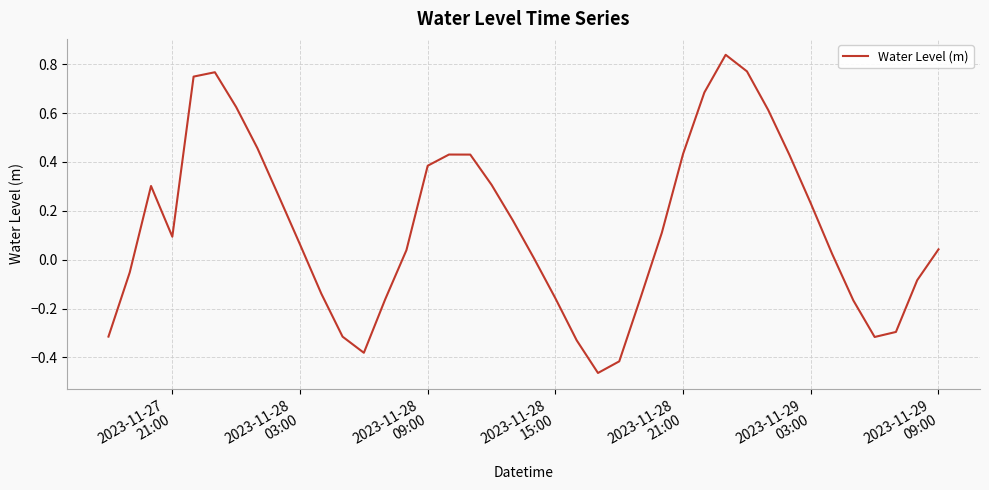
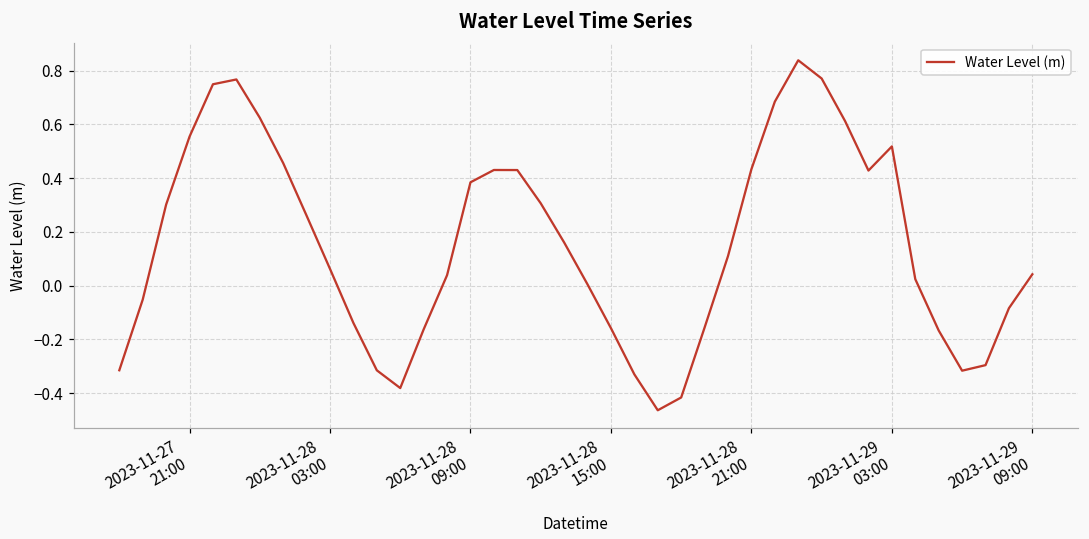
2023-11-27 21:00: 0.09 -> 0.55
2023-11-29 03:00: 0.23 -> 0.52
